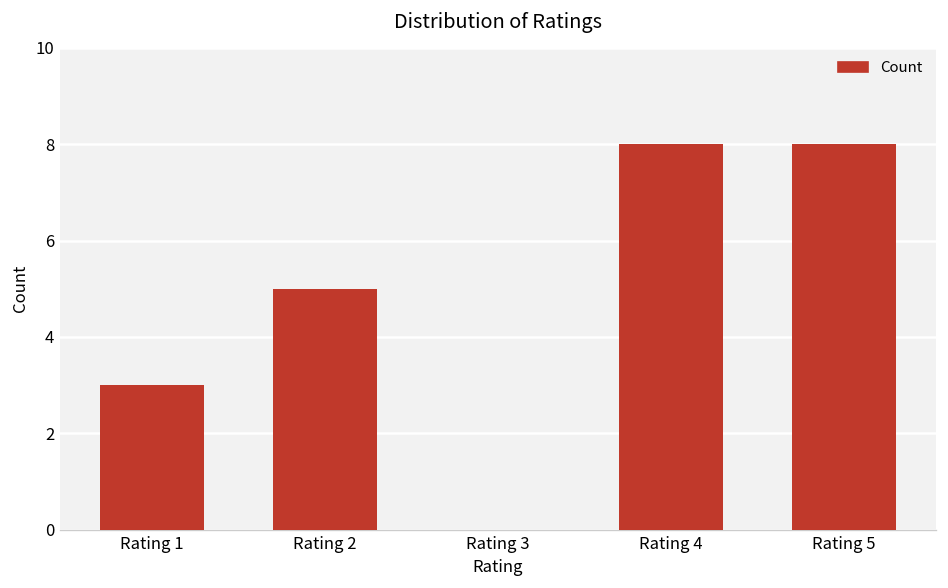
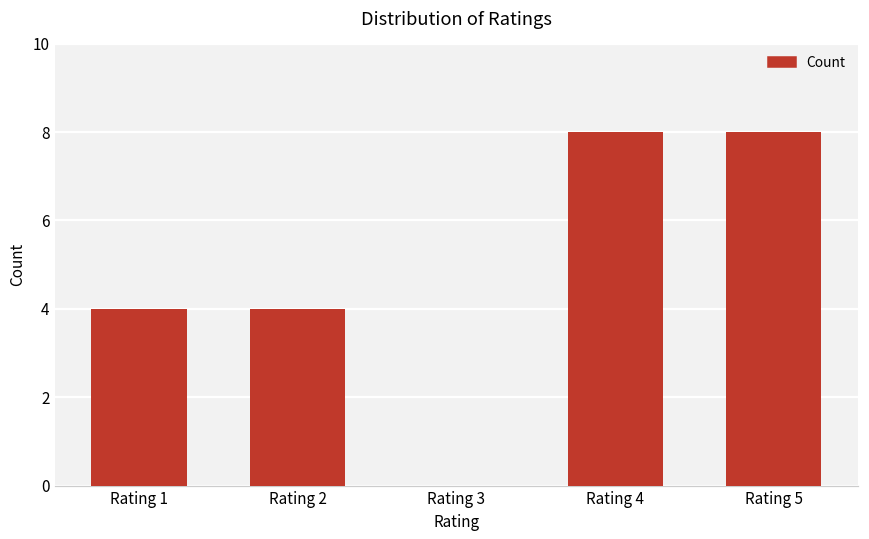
Rating 1: 3 -> 4
Rating 2: 5 -> 4
